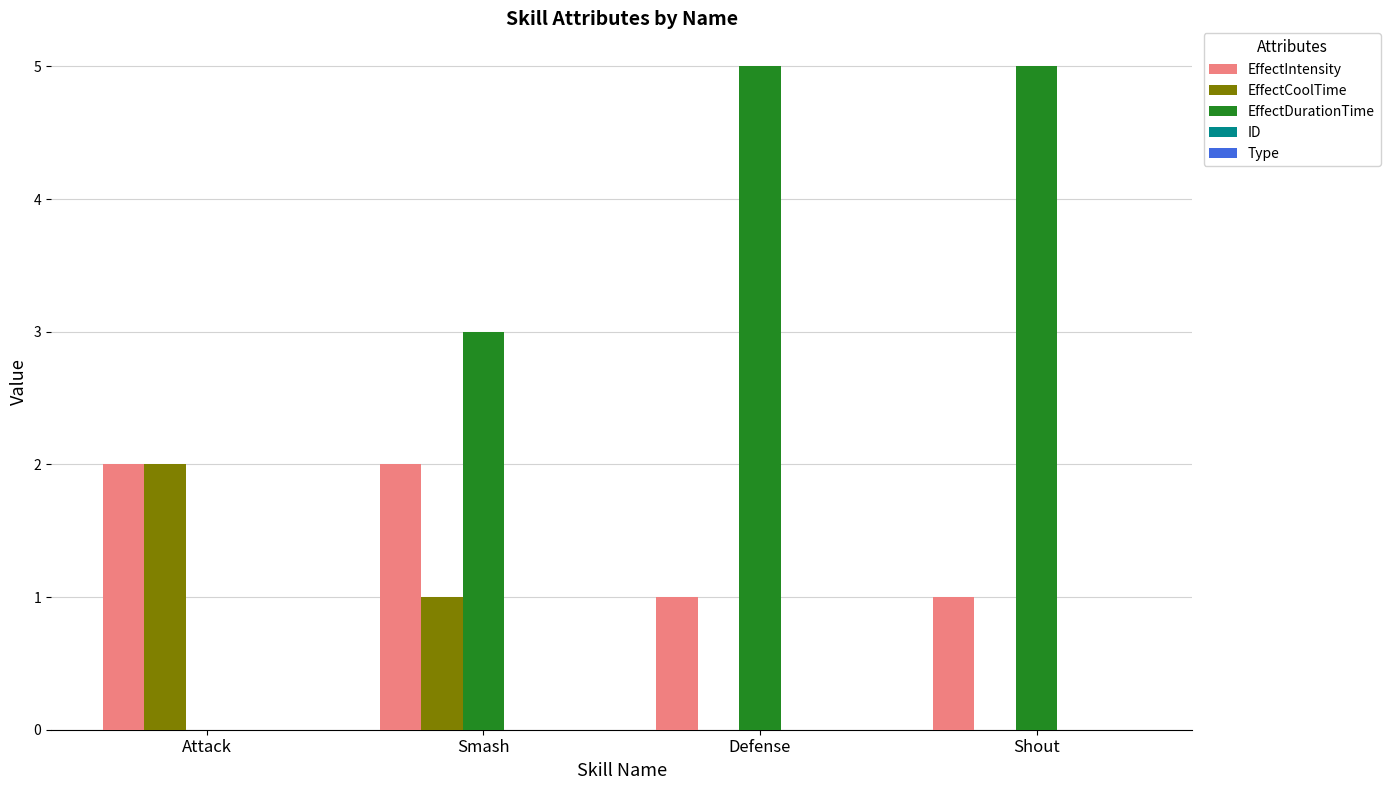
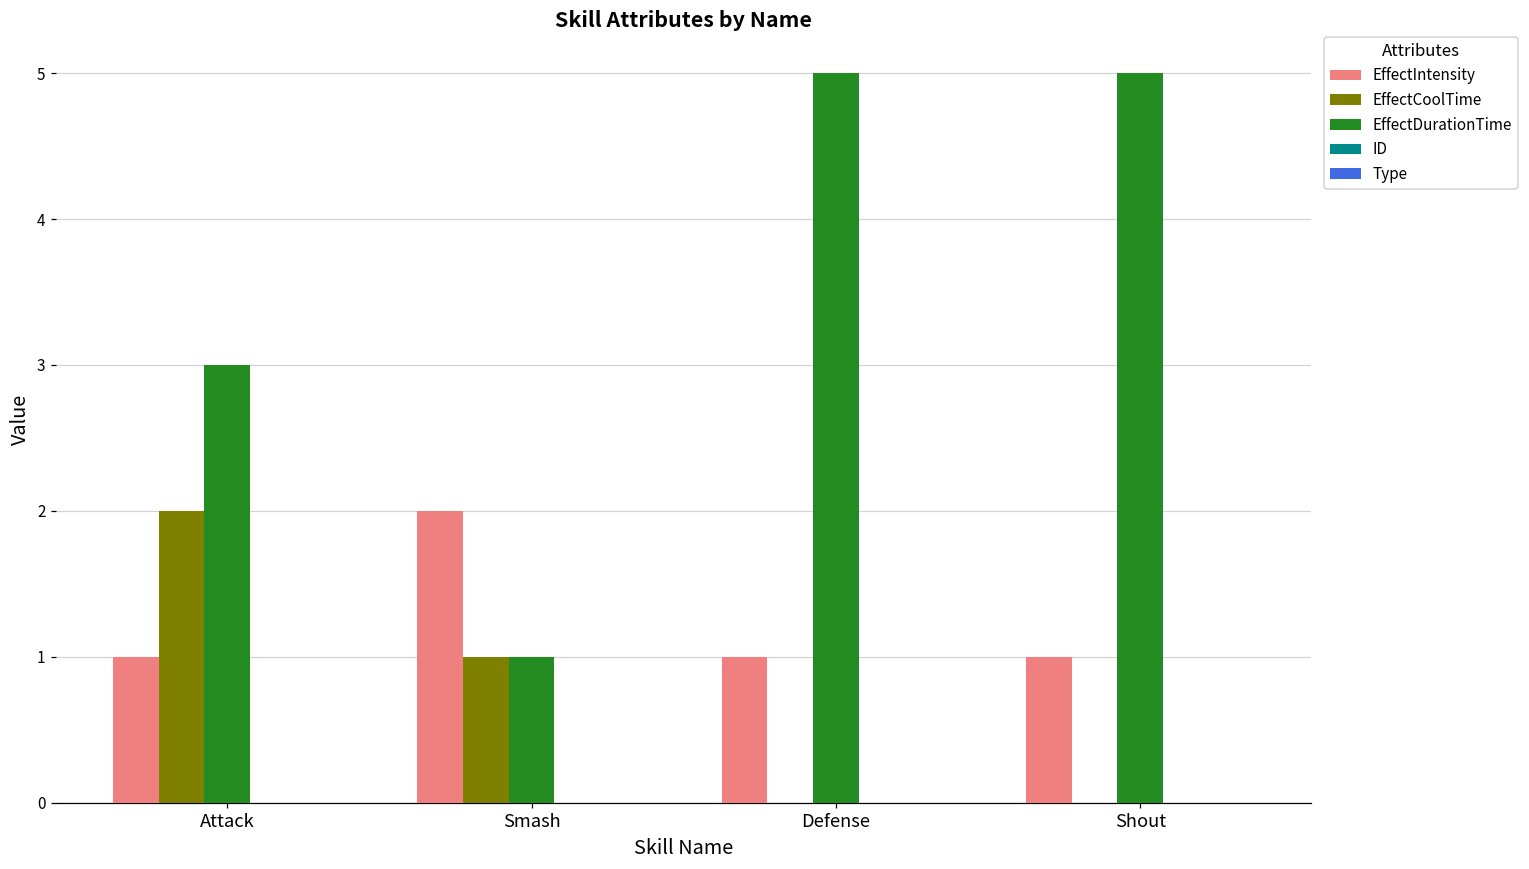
EffectIntensity, Attack: 2 -> 1
EffectDurationTime, Attack: 0 -> 3
EffectDurationTime, Smash: 3 -> 1
